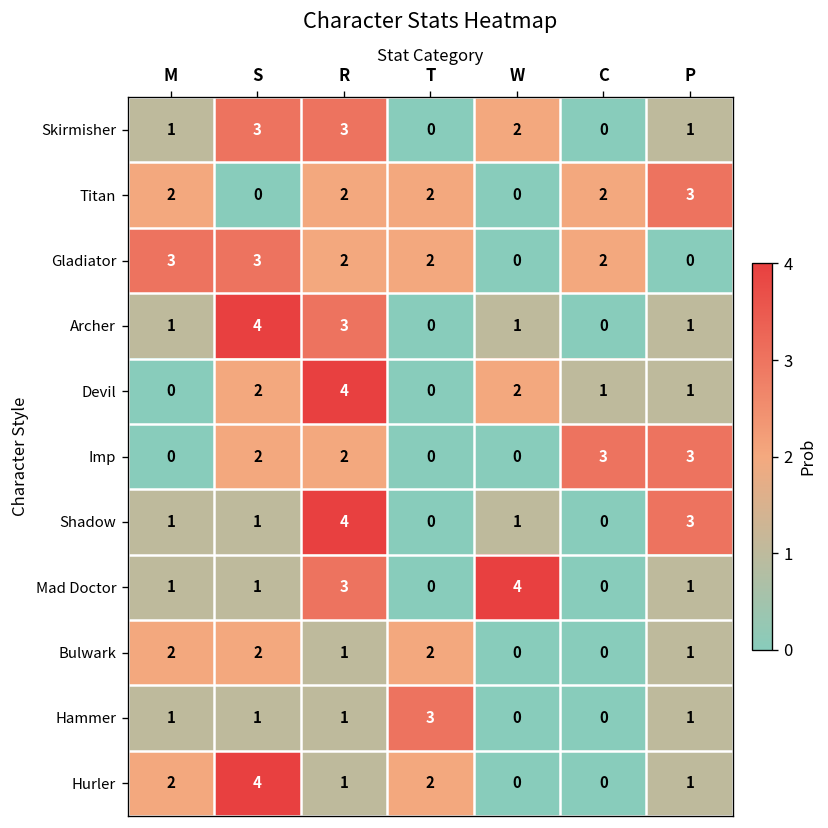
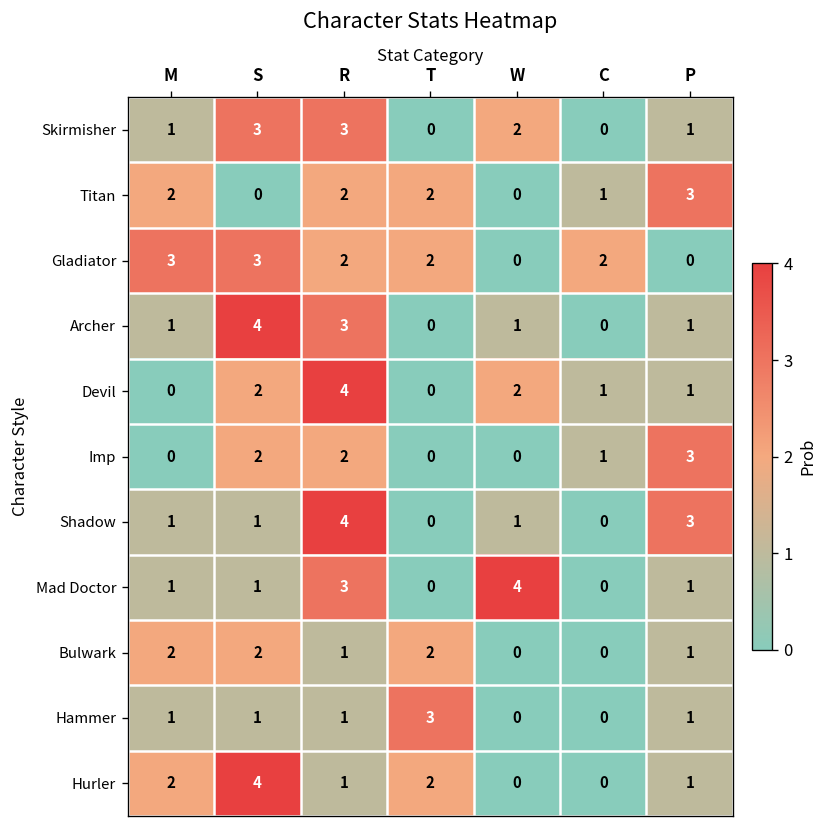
Titan, C: 2 -> 1
Imp, C: 3 -> 1
